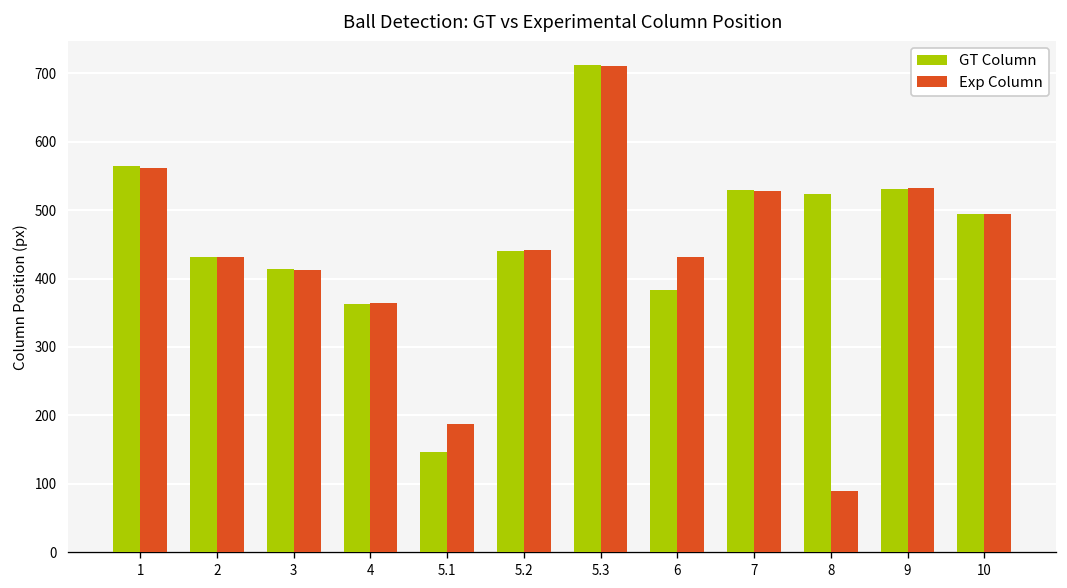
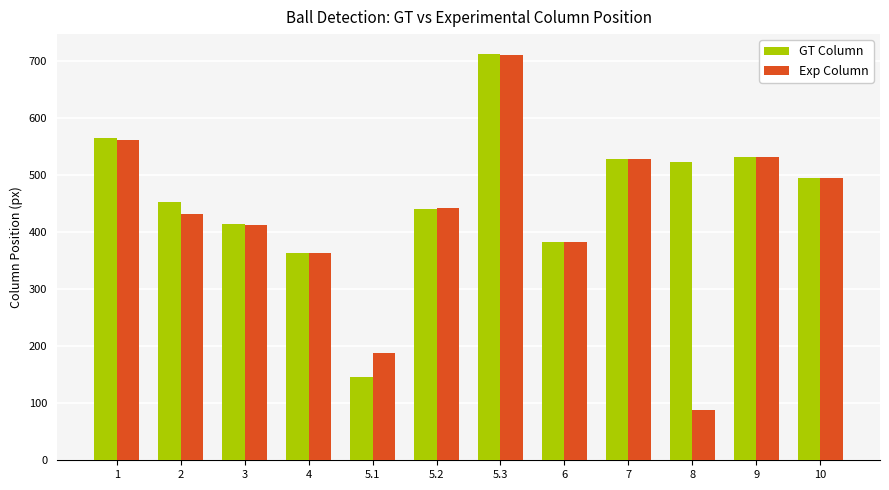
GT Column, 2: 430 -> 450
Exp Column, 6: 430 -> 380
